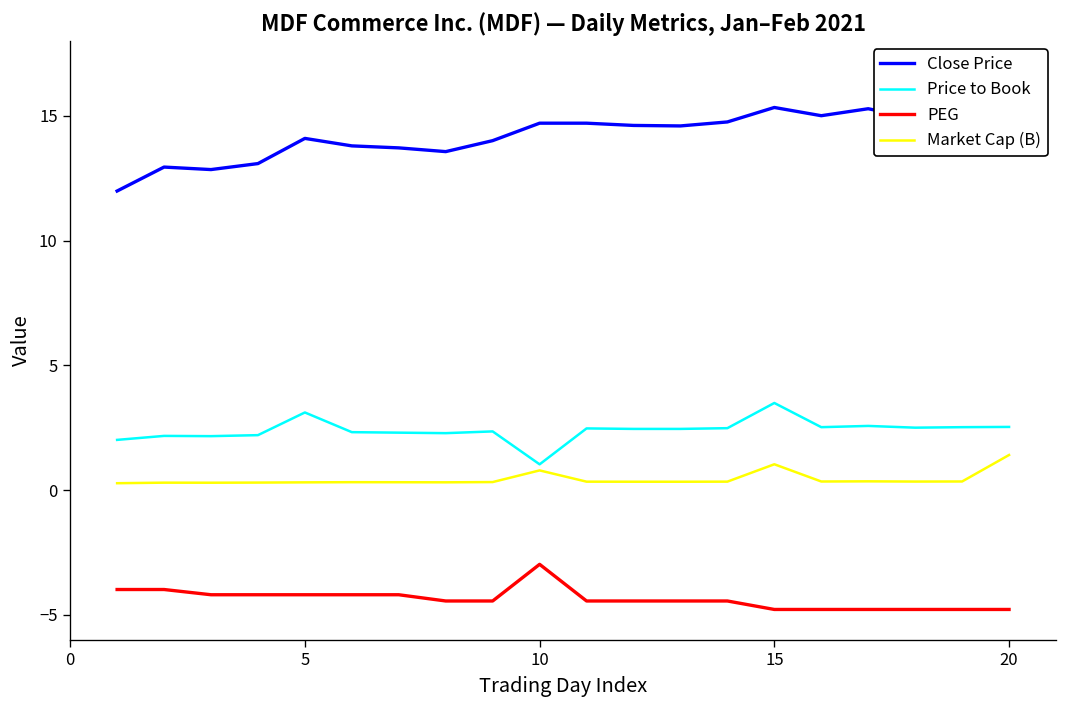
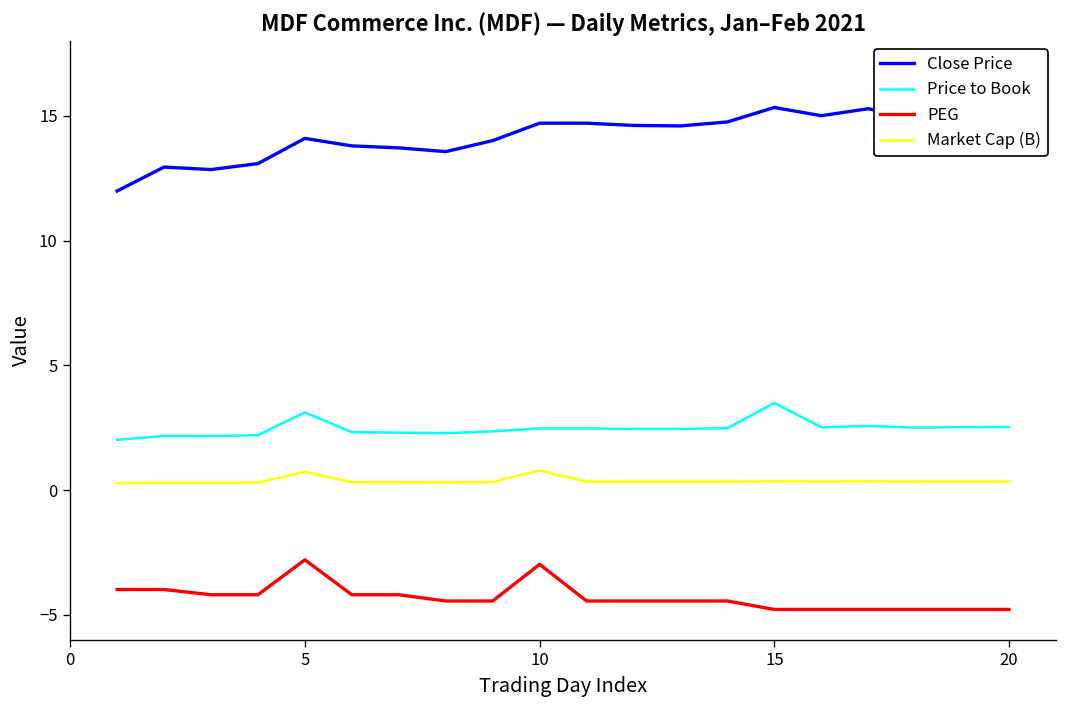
PEG, 5: -4.2 -> -2.8
Market Cap (B), 5: 0.3 -> 0.7
Price to Book, 10: 1.0 -> 2.5
Market Cap (B), 15: 1.0 -> 0.3
Market Cap (B), 20: 1.4 -> 0.3
